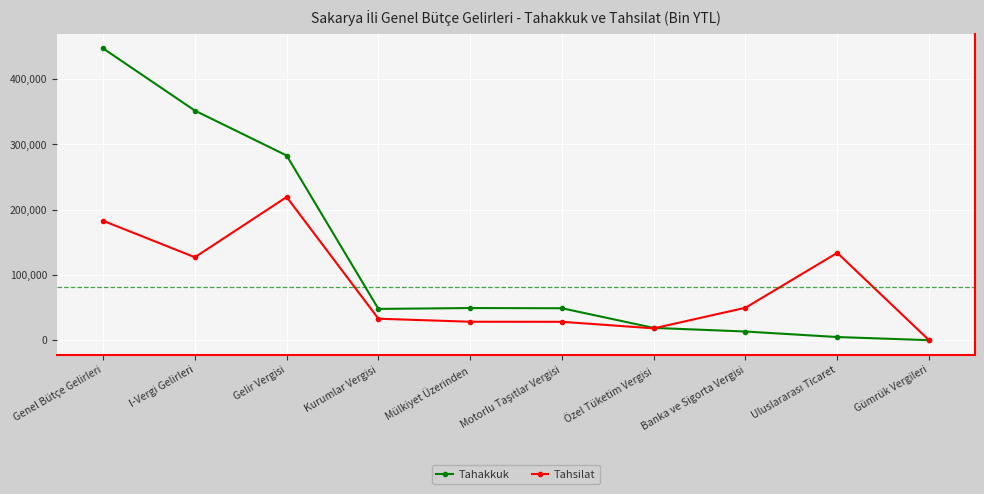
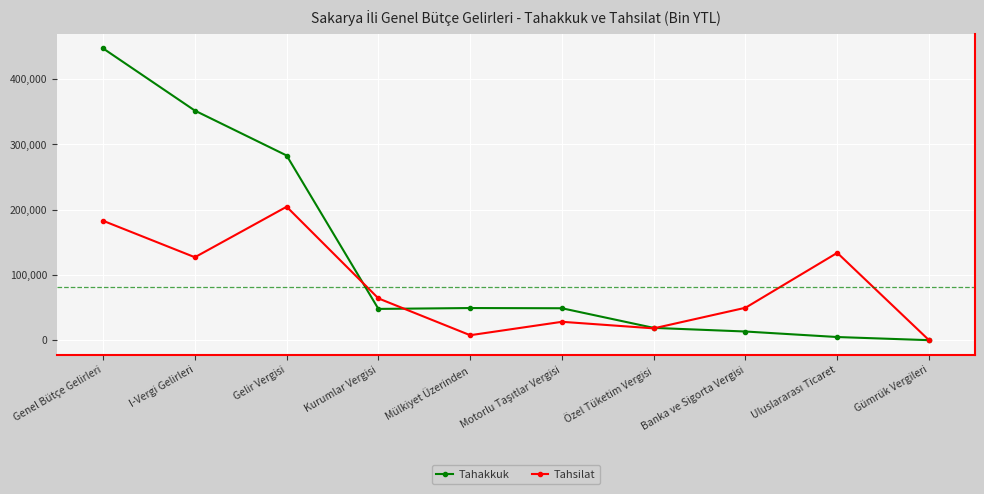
Tahsilat, Gelir Vergisi: 220,000 -> 200,000
Tahsilat, Kurumlar Vergisi: 30,000 -> 60,000
Tahsilat, Mülkiyet Üzerinden: 30,000 -> 10,000
